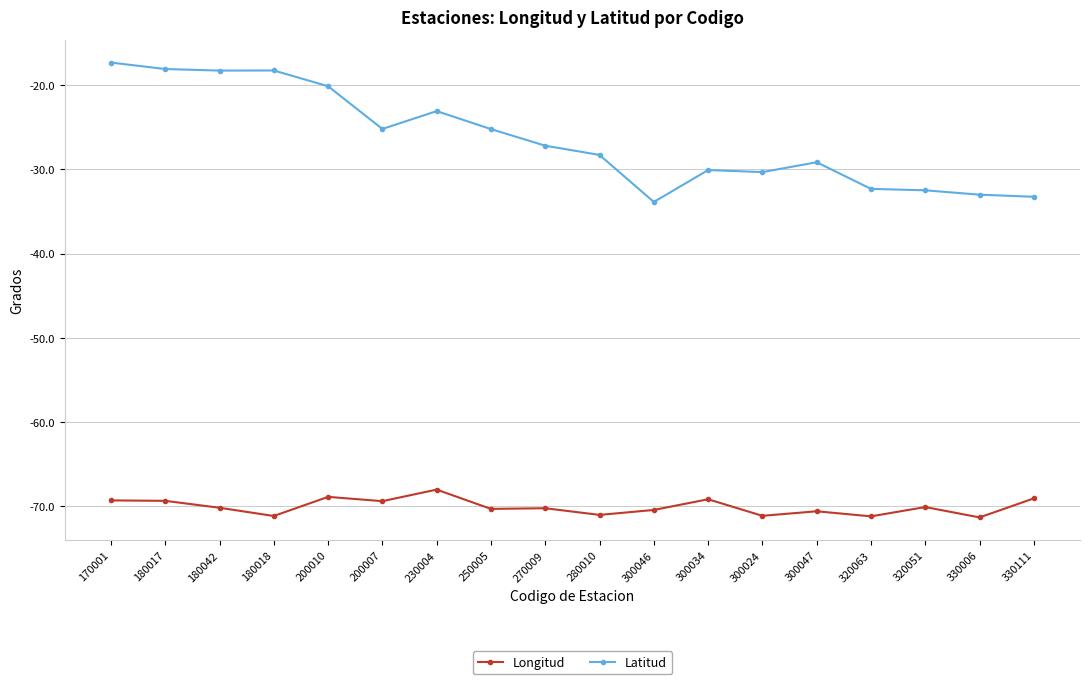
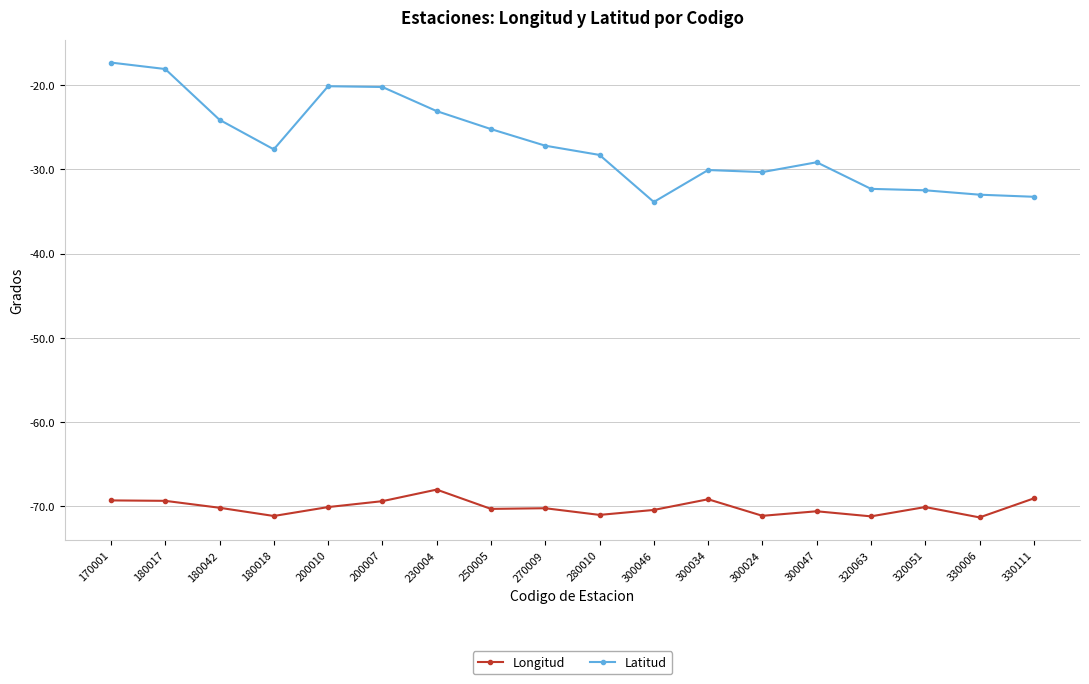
Latitud, 180042: -18 -> -24
Latitud, 180018: -18 -> -28
Longitud, 200010: -69 -> -70
Latitud, 200007: -25 -> -20
